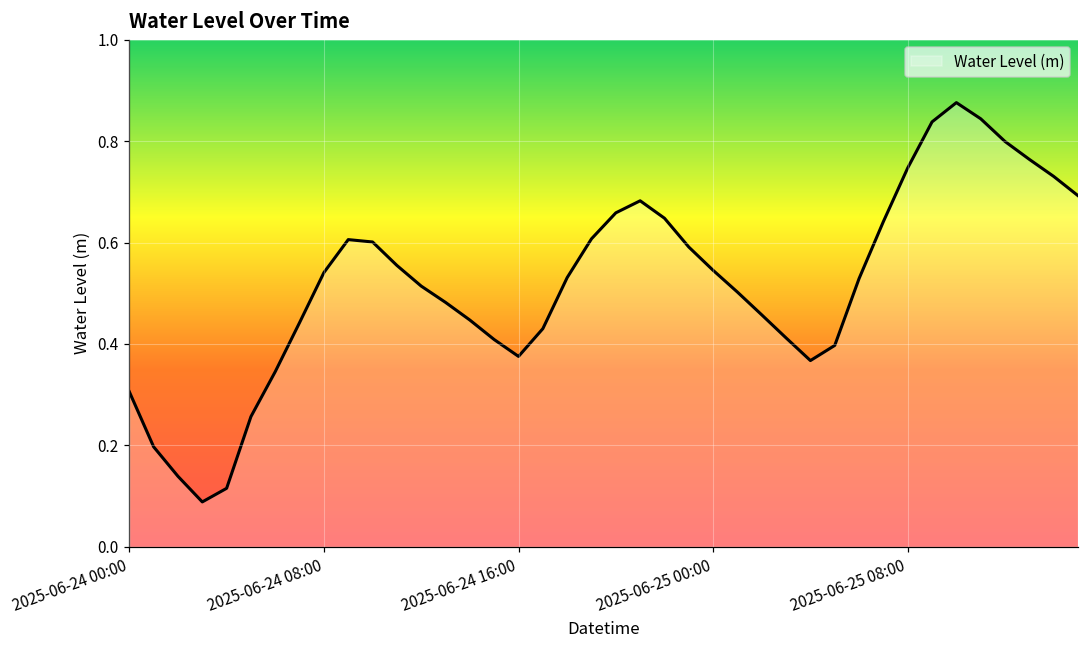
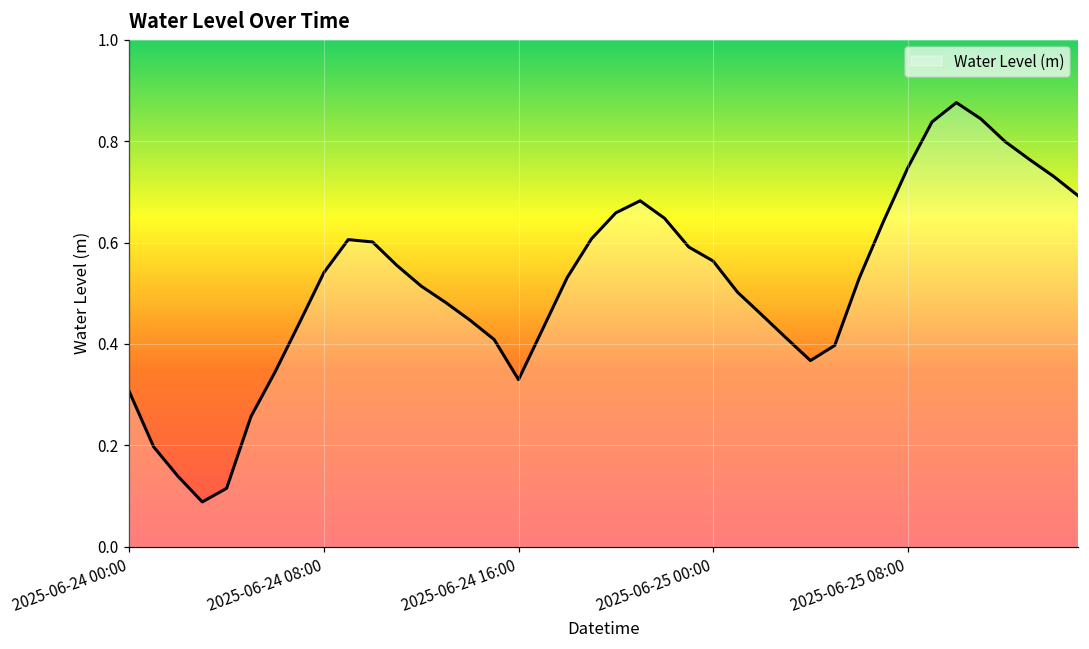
2025-06-24 16:00: 0.38 -> 0.33
2025-06-25 00:00: 0.55 -> 0.56
